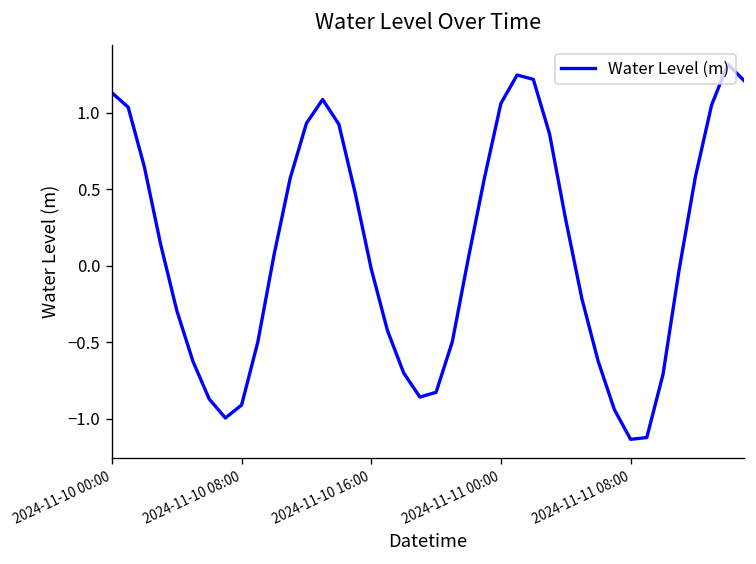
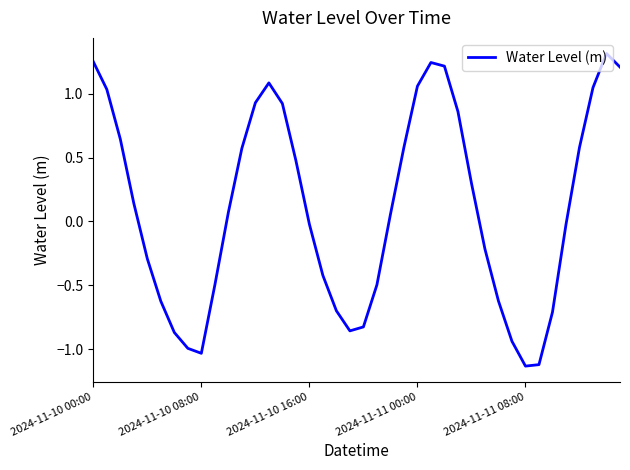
2024-11-10 00:00: 1.13 -> 1.25
2024-11-10 08:00: -0.91 -> -1.03
